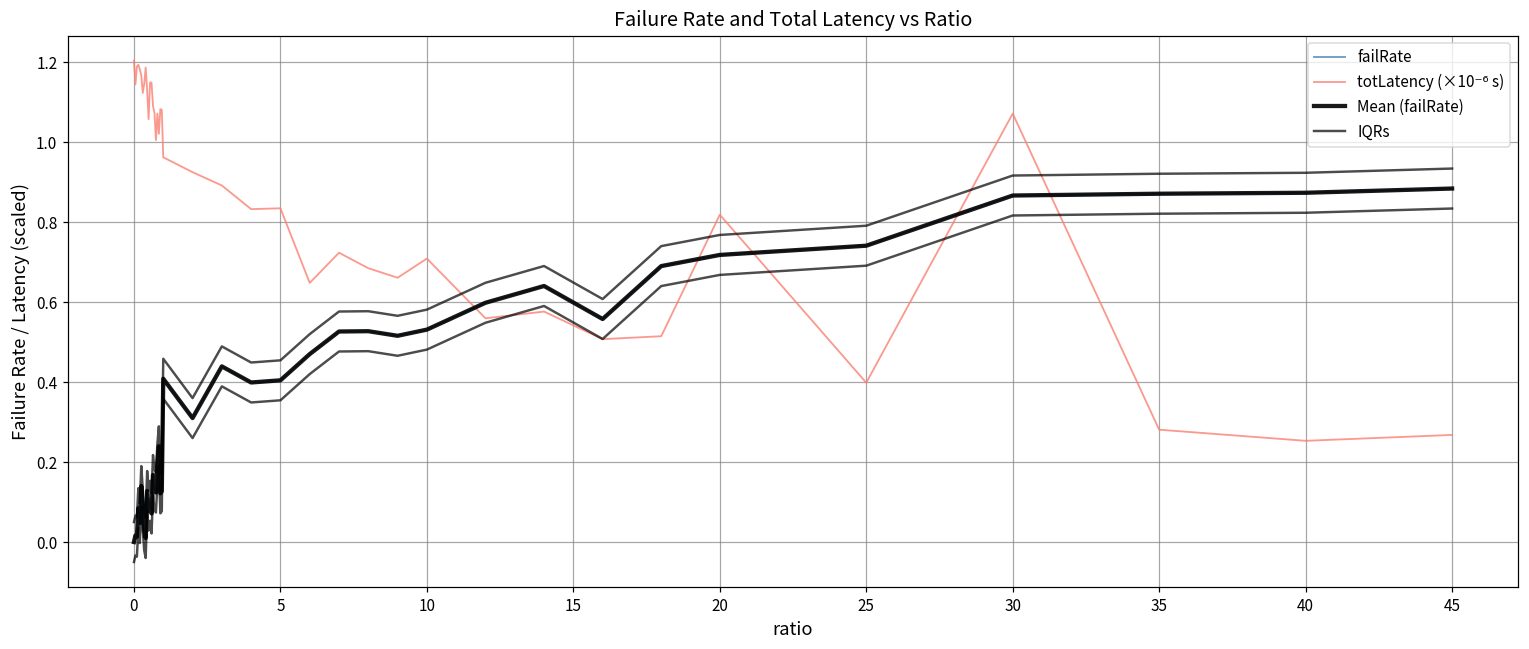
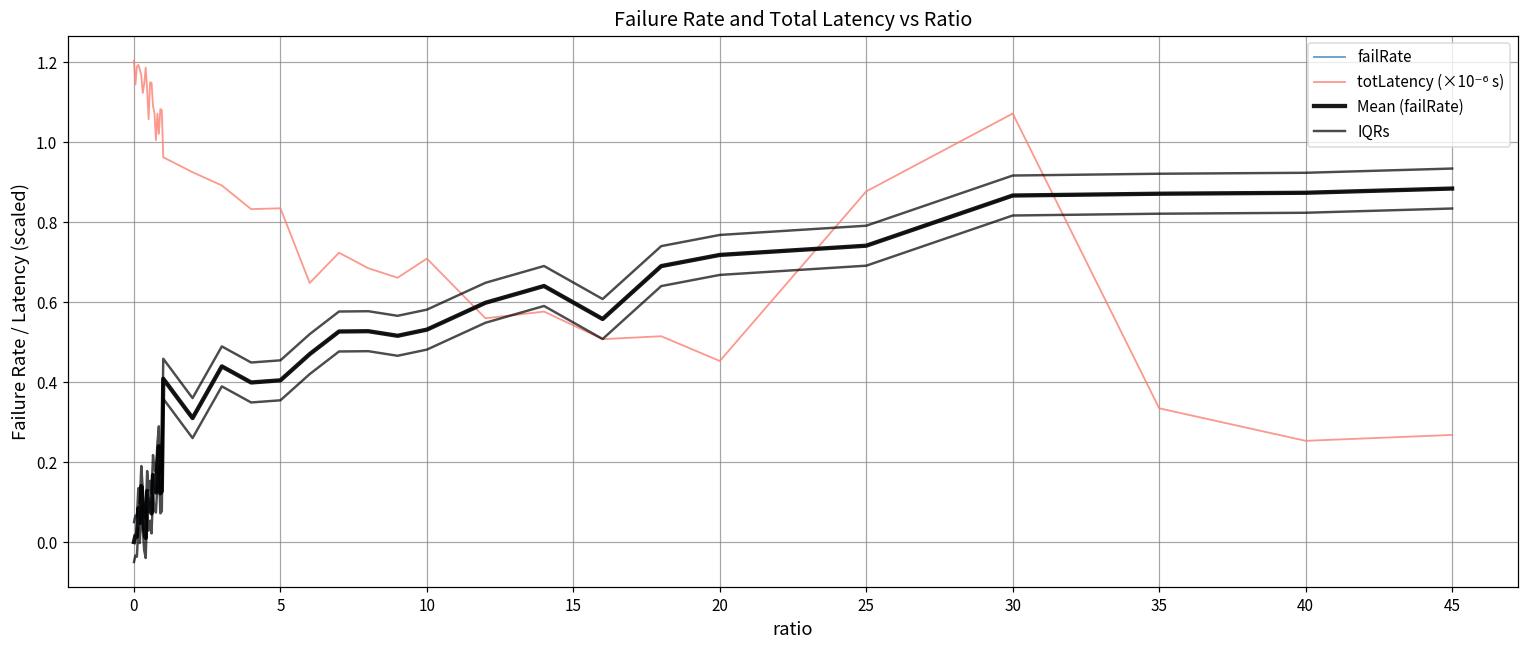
totLatency (×10⁻⁶ s), 20: 0.82 -> 0.45
totLatency (×10⁻⁶ s), 25: 0.40 -> 0.88
totLatency (×10⁻⁶ s), 35: 0.28 -> 0.33
